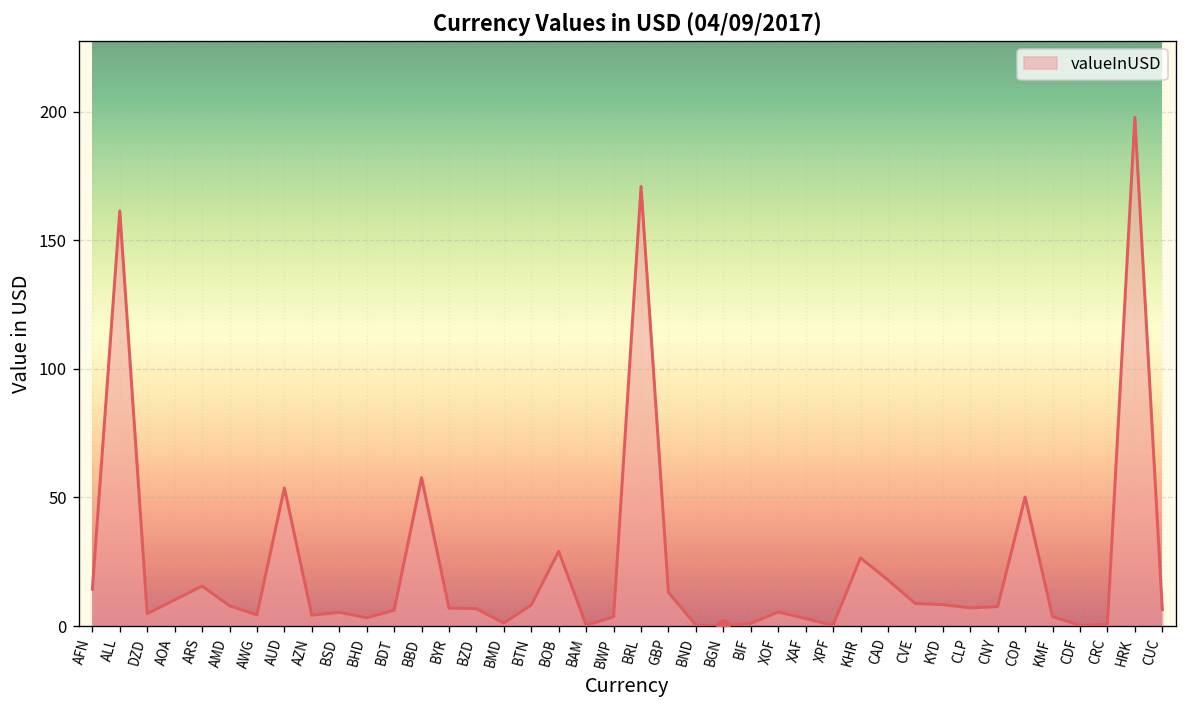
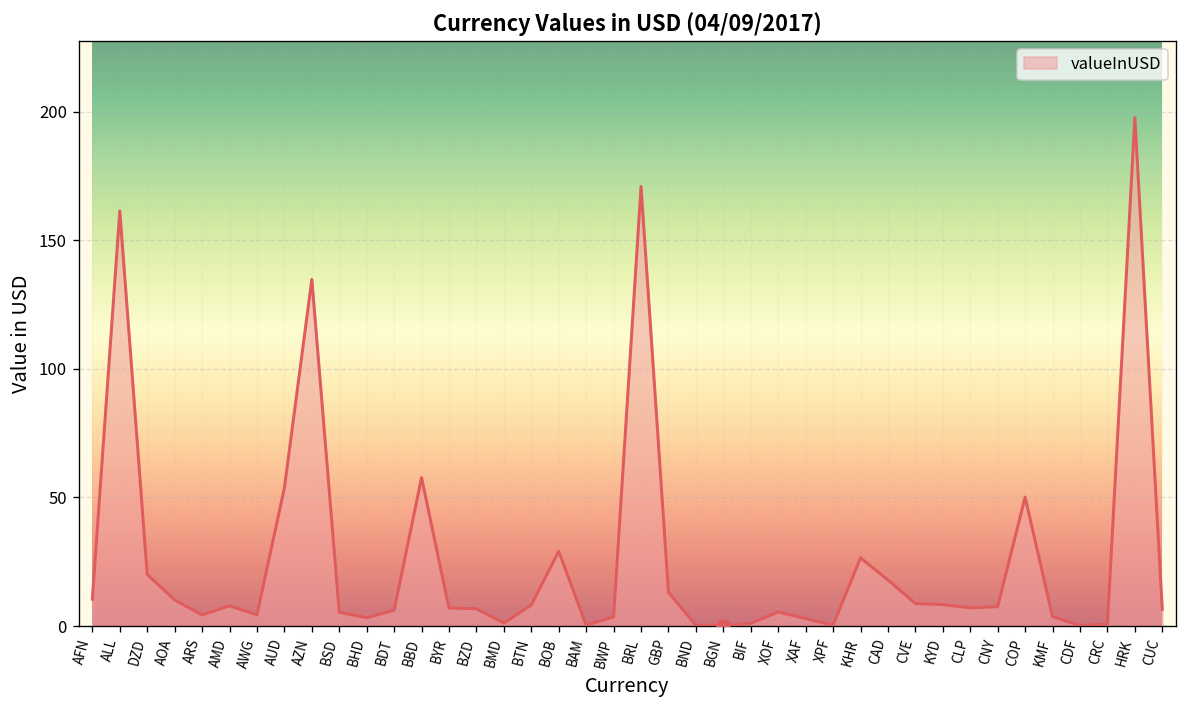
valueInUSD, AFN: 14 -> 10
valueInUSD, DZD: 5 -> 20
valueInUSD, ARS: 16 -> 4
valueInUSD, AZN: 4 -> 135
